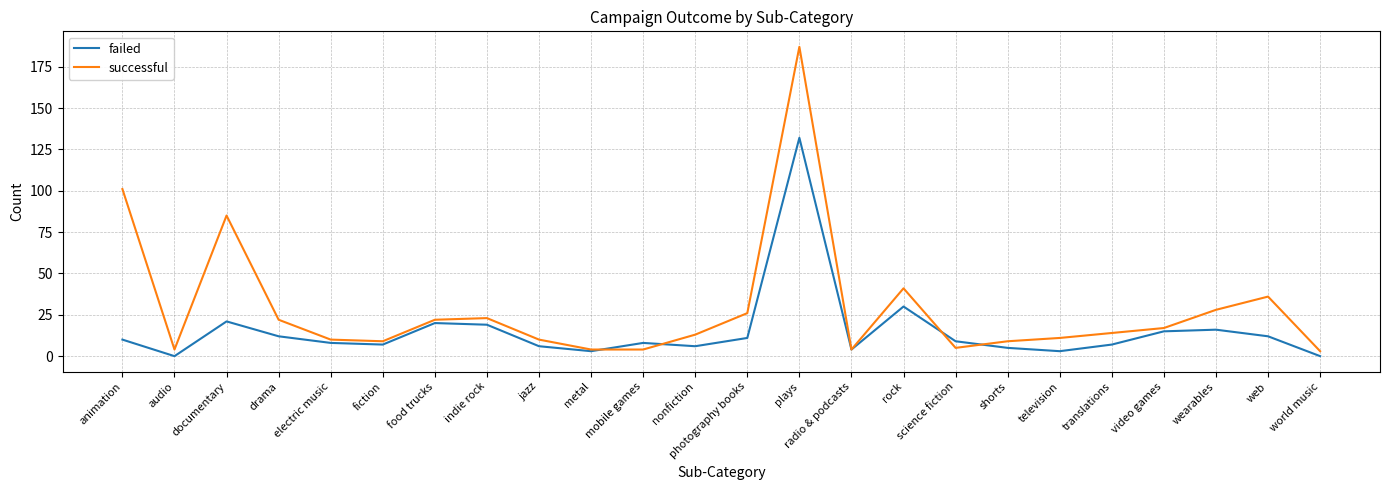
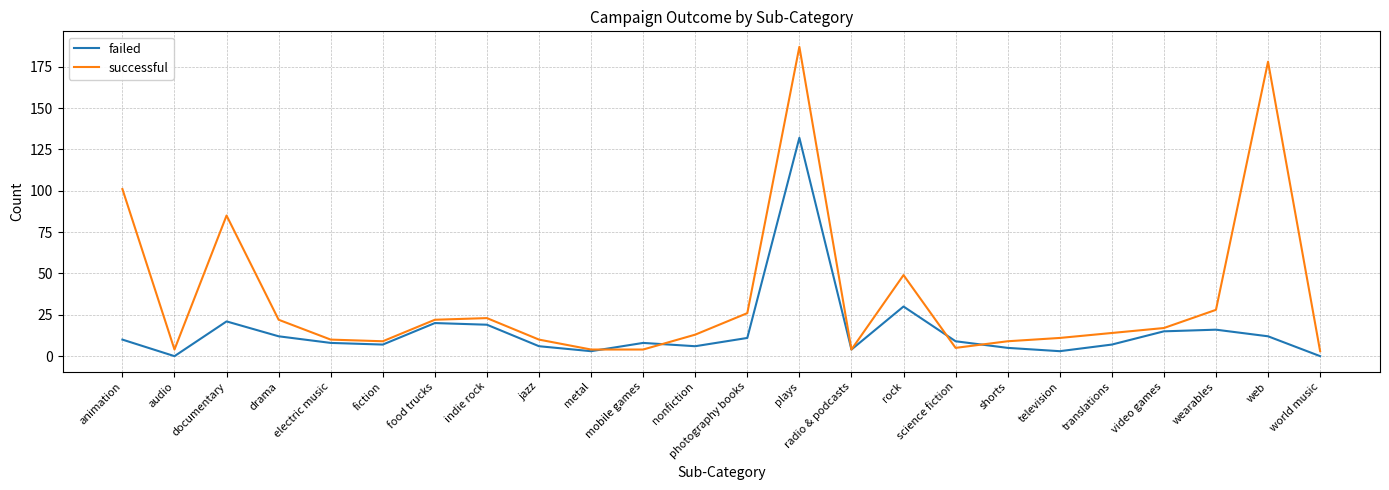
successful, rock: 41 -> 49
successful, web: 36 -> 178
